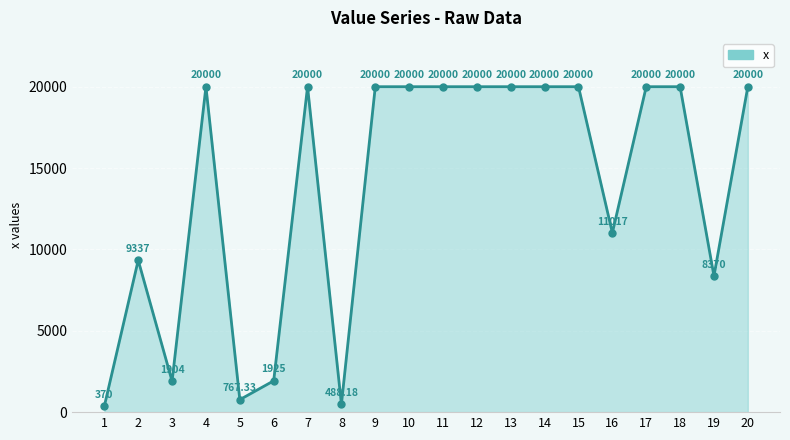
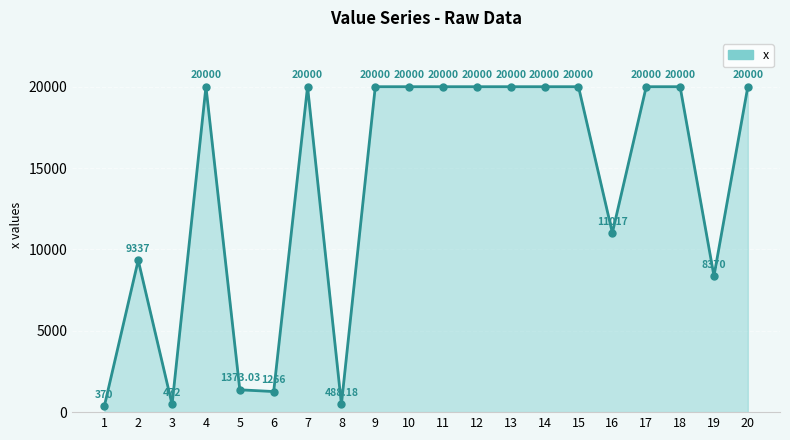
3: 1904 -> 472
5: 767.33 -> 1373.03
6: 1925 -> 1266
